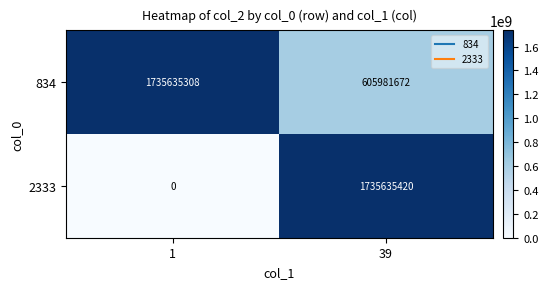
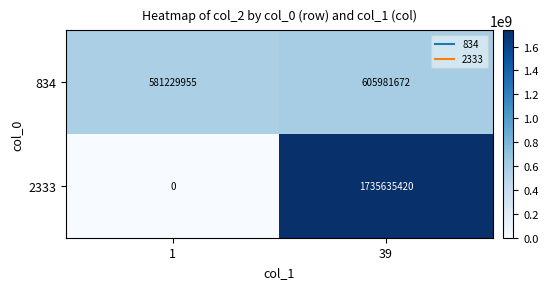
834, 1: 1735635308 -> 581229955
